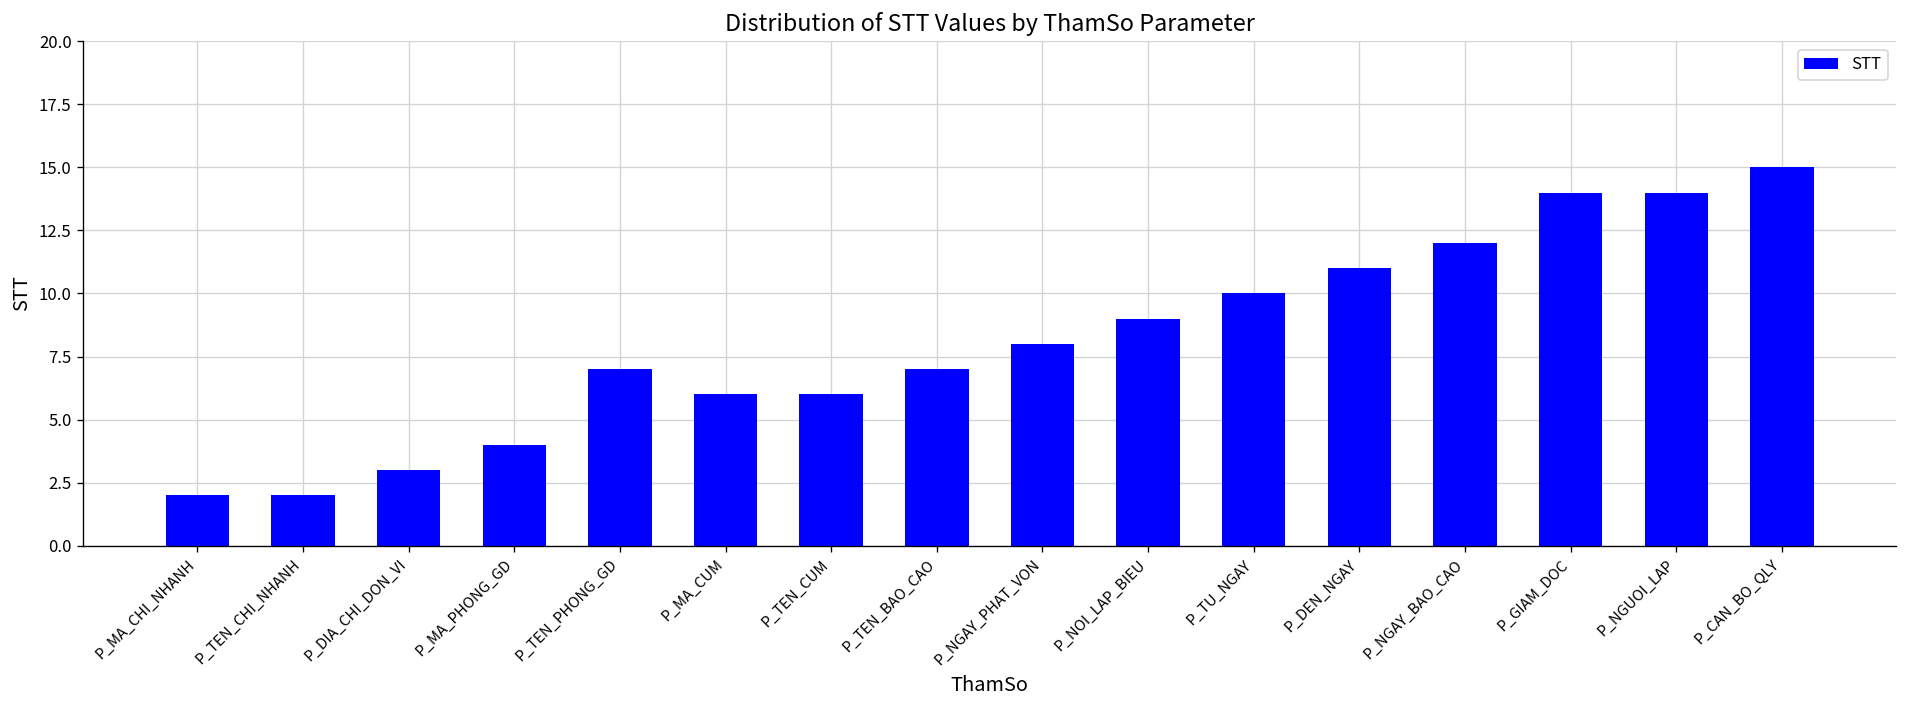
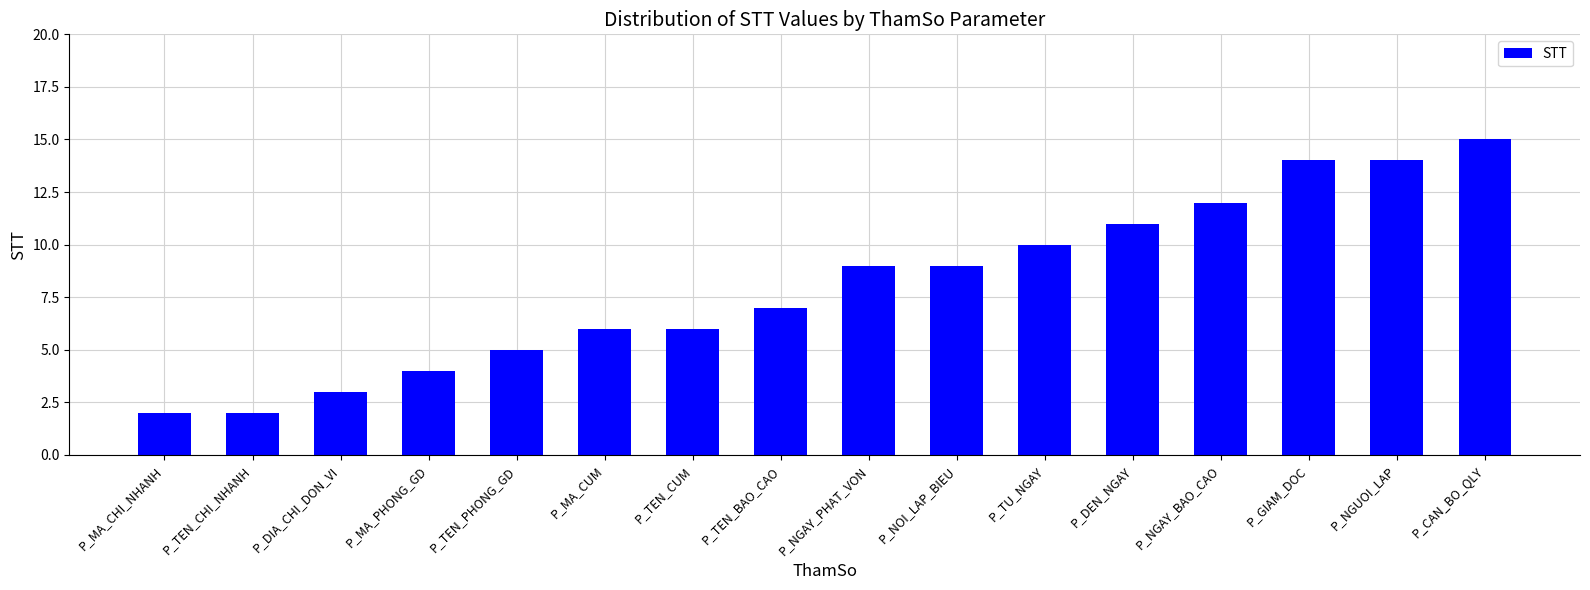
P_TEN_PHONG_GD: 7 -> 5
P_NGAY_PHAT_VON: 8 -> 9
